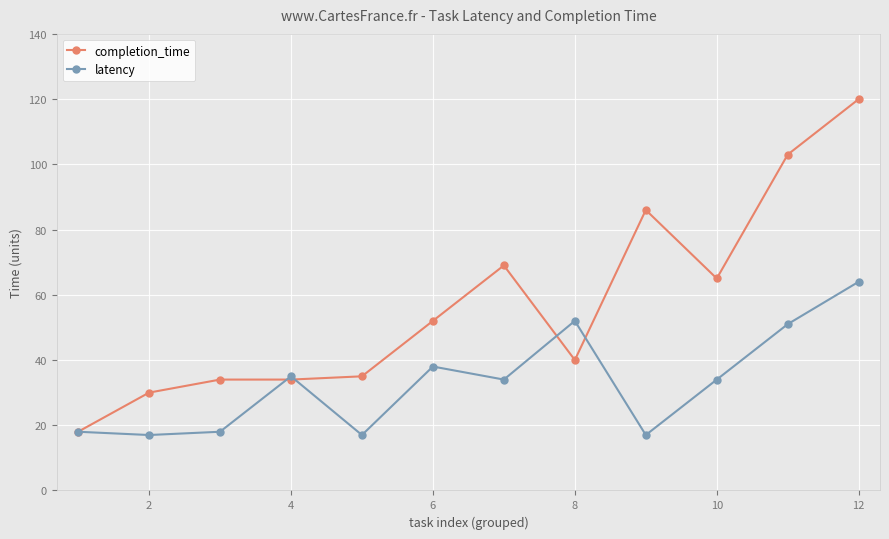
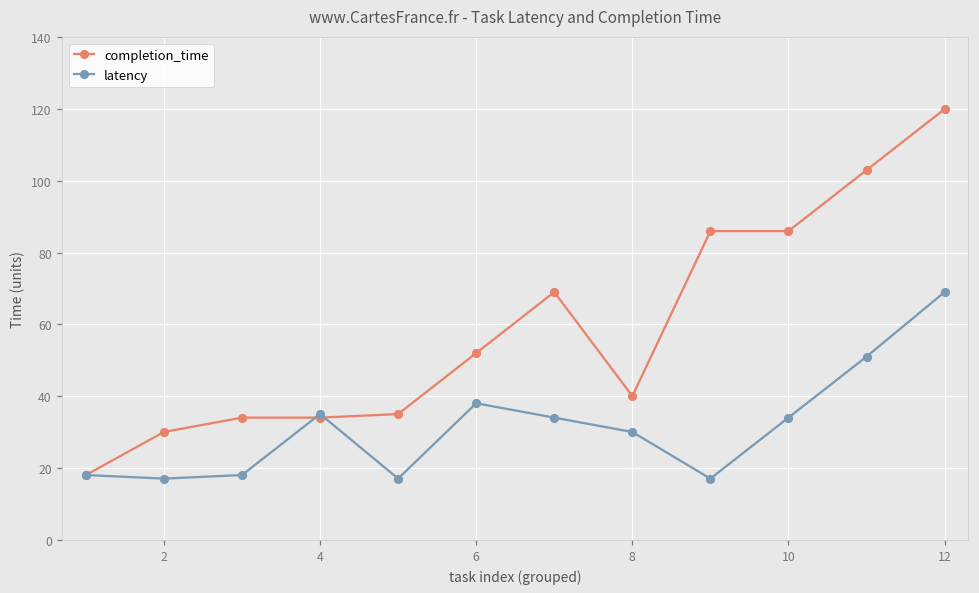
latency, 8: 52 -> 30
completion_time, 10: 65 -> 86
latency, 12: 64 -> 69
